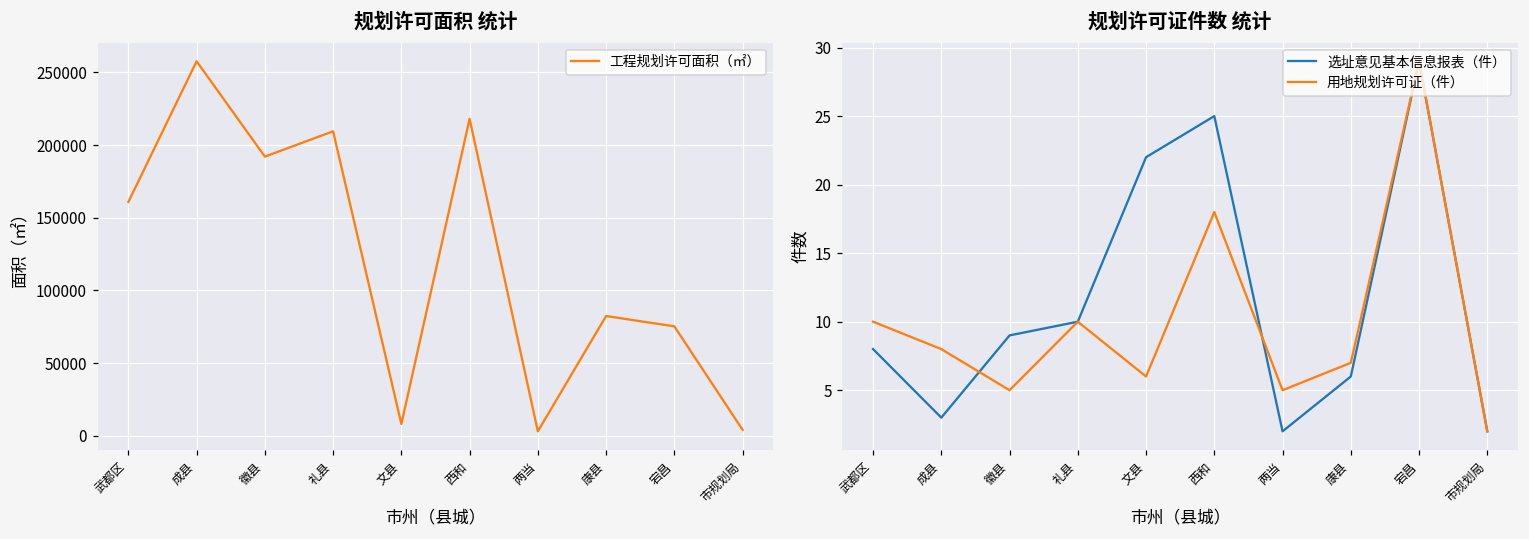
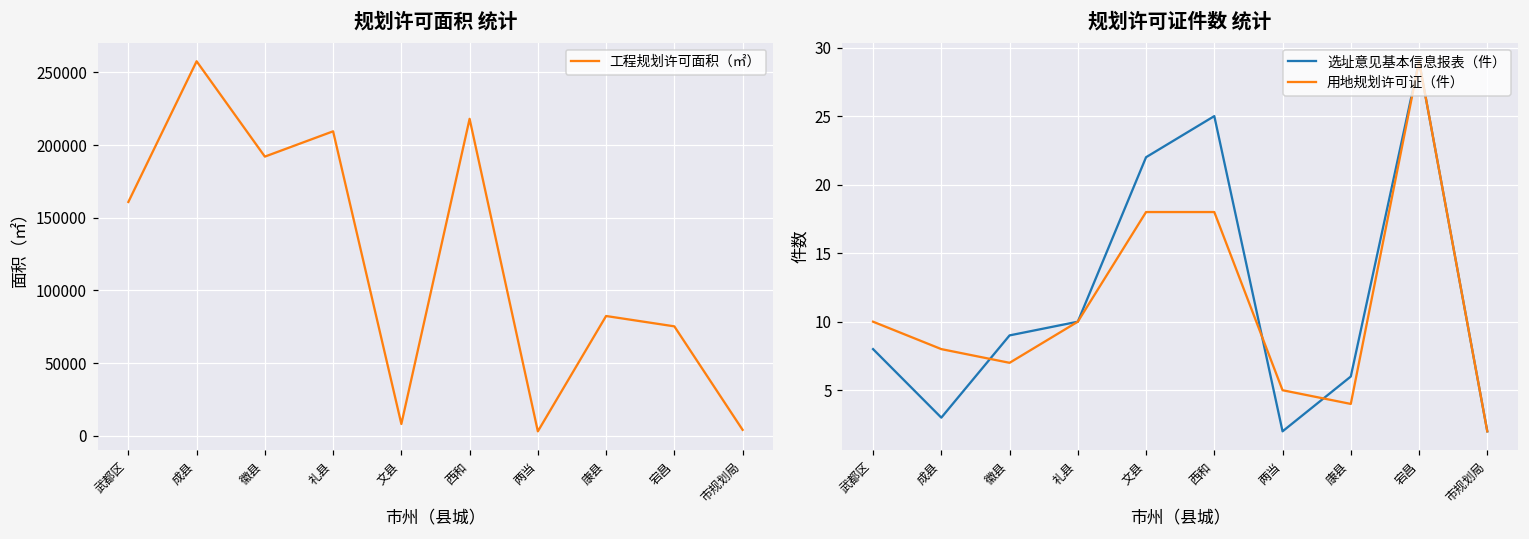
规划许可证件数 统计, 用地规划许可证（件）, 徽县: 5 -> 7
规划许可证件数 统计, 用地规划许可证（件）, 文县: 6 -> 18
规划许可证件数 统计, 用地规划许可证（件）, 康县: 7 -> 4
